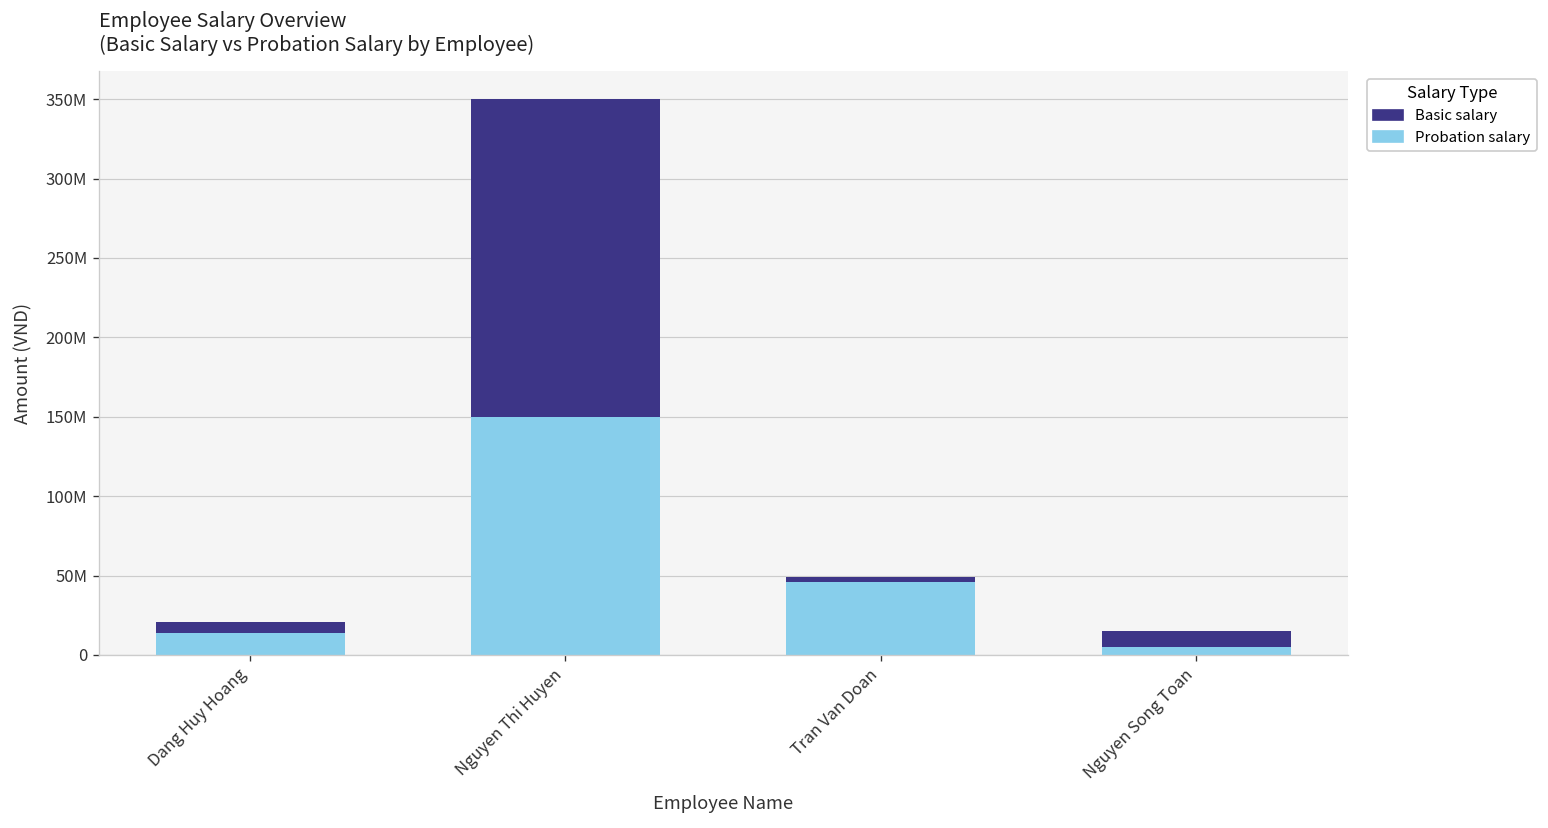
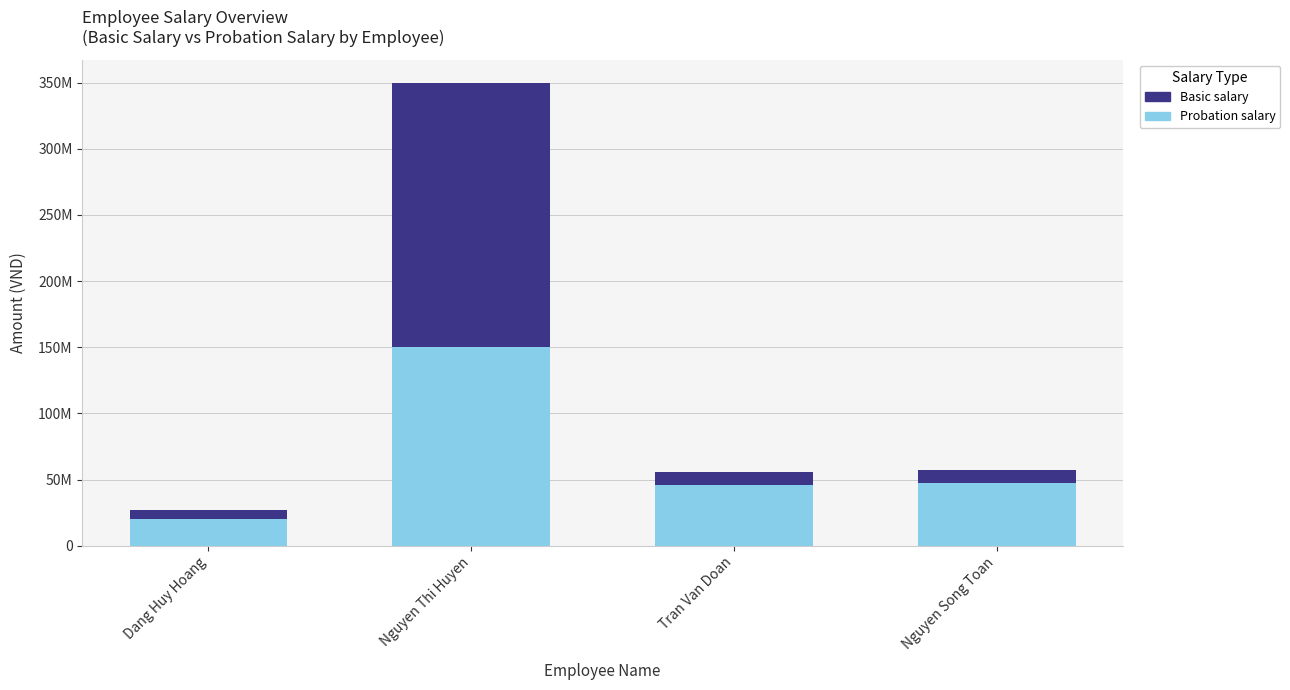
Probation salary, Dang Huy Hoang: 14000000 -> 20000000
Basic salary, Tran Van Doan: 3000000 -> 10000000
Probation salary, Nguyen Song Toan: 5000000 -> 48000000
